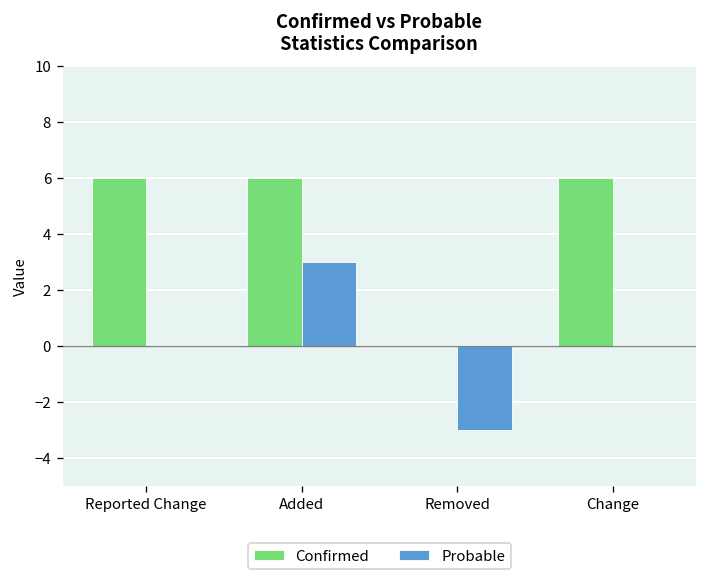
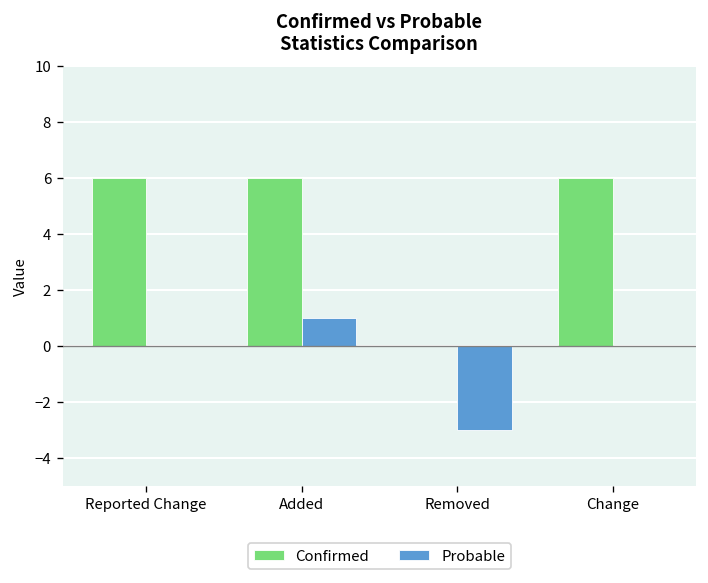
Probable, Added: 3 -> 1
